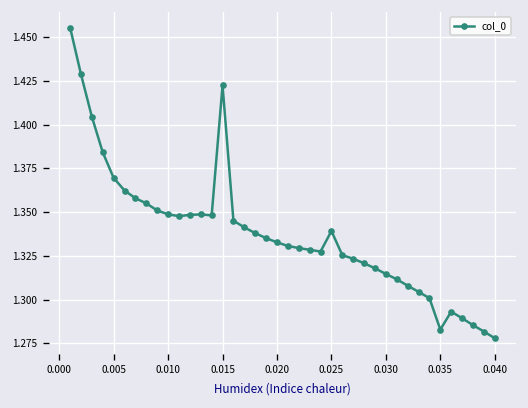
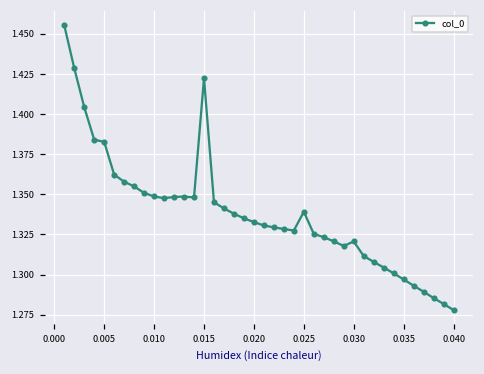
0.005: 1.370 -> 1.383
0.030: 1.315 -> 1.321
0.035: 1.283 -> 1.297
